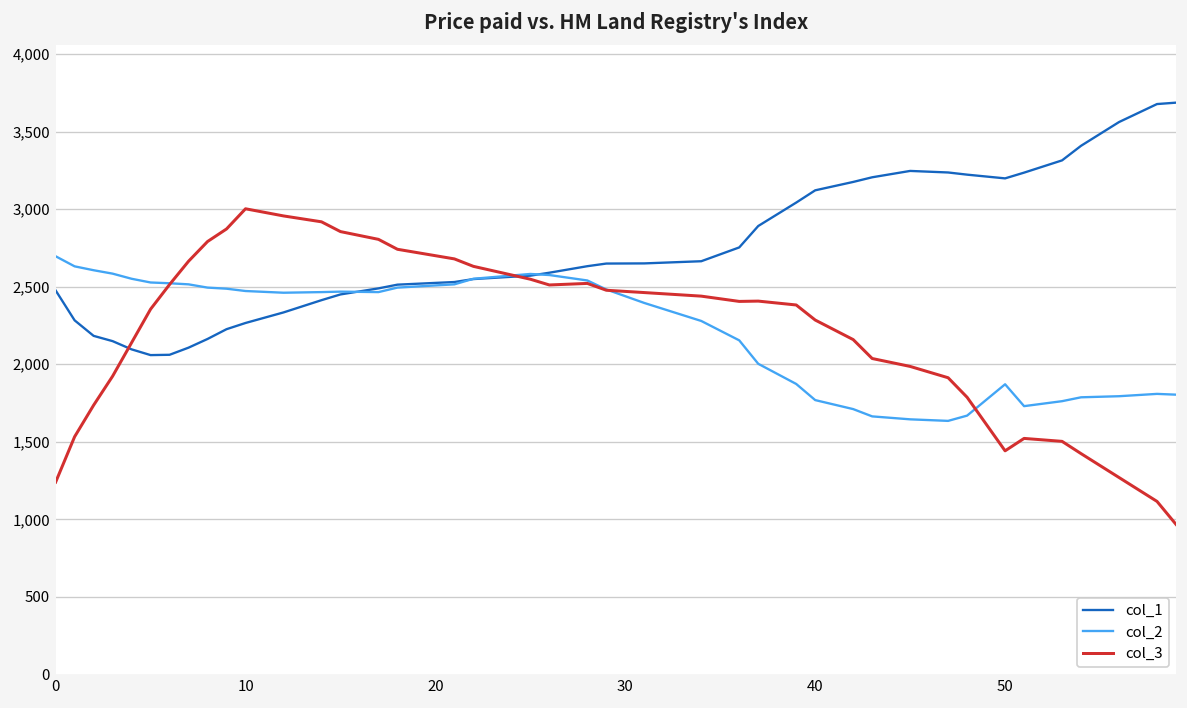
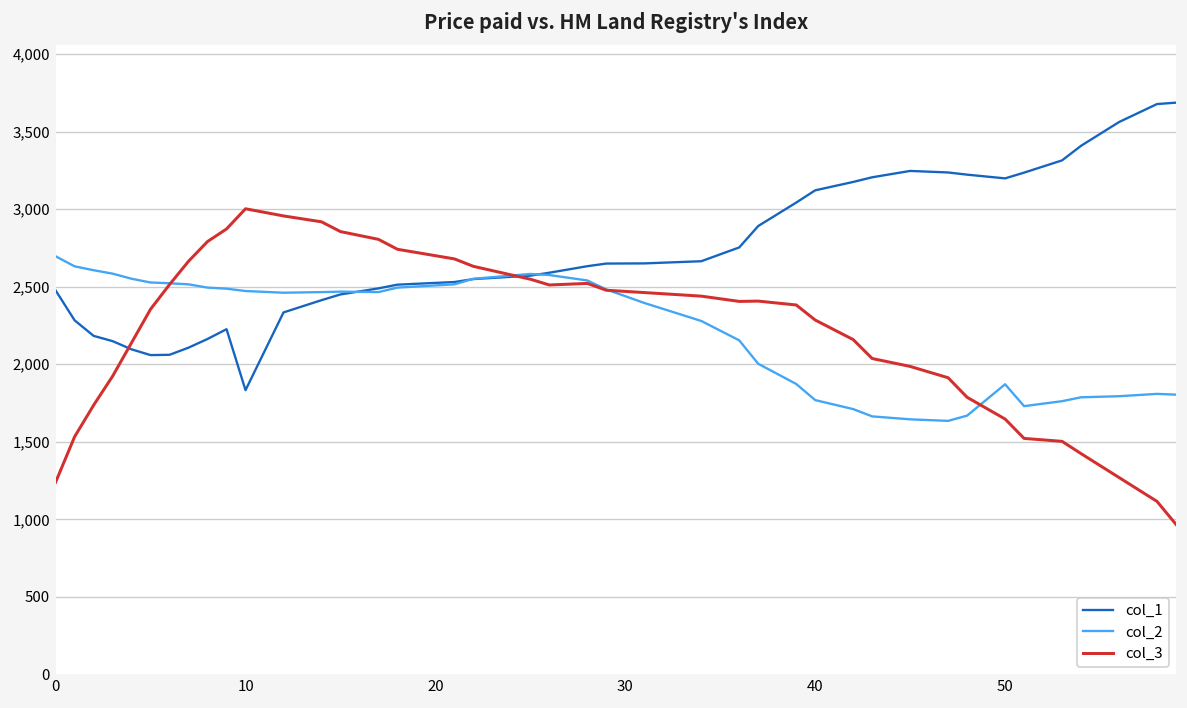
col_1, 10: 2,270 -> 1,830
col_3, 50: 1,440 -> 1,650
